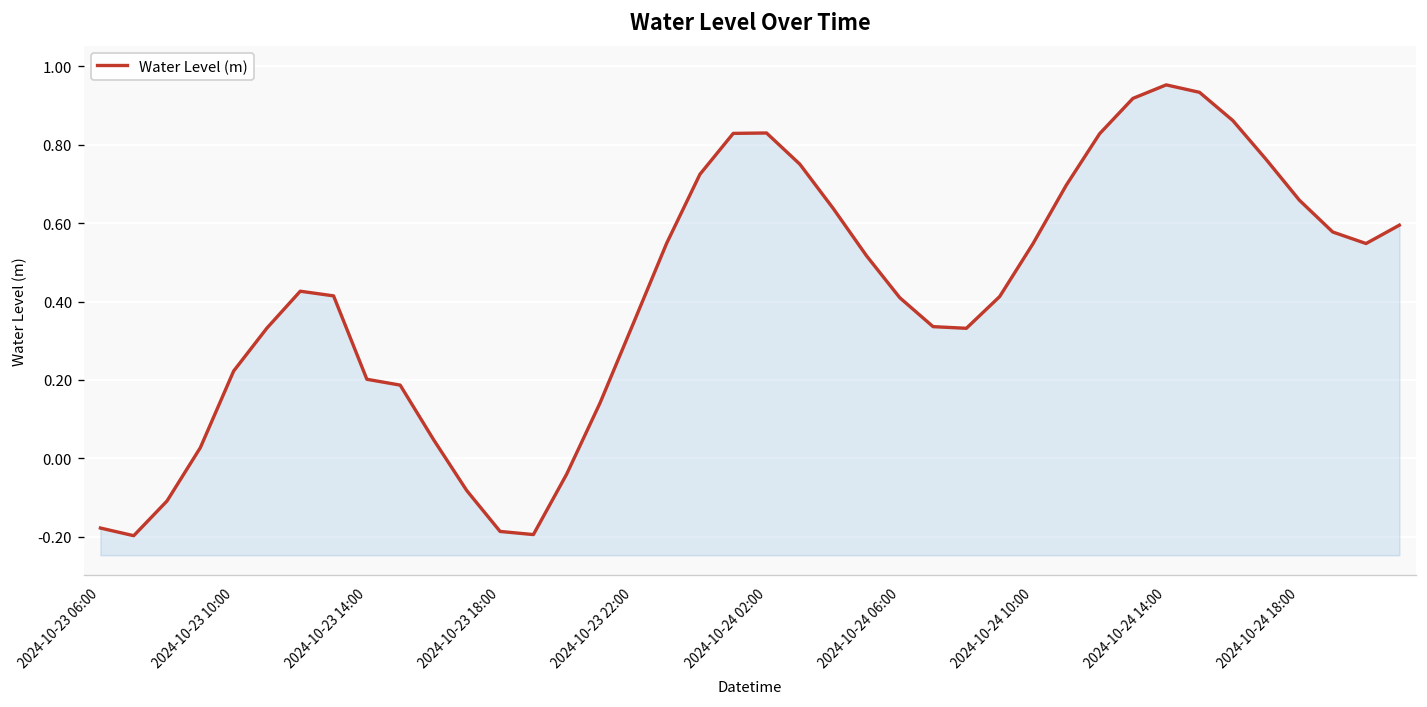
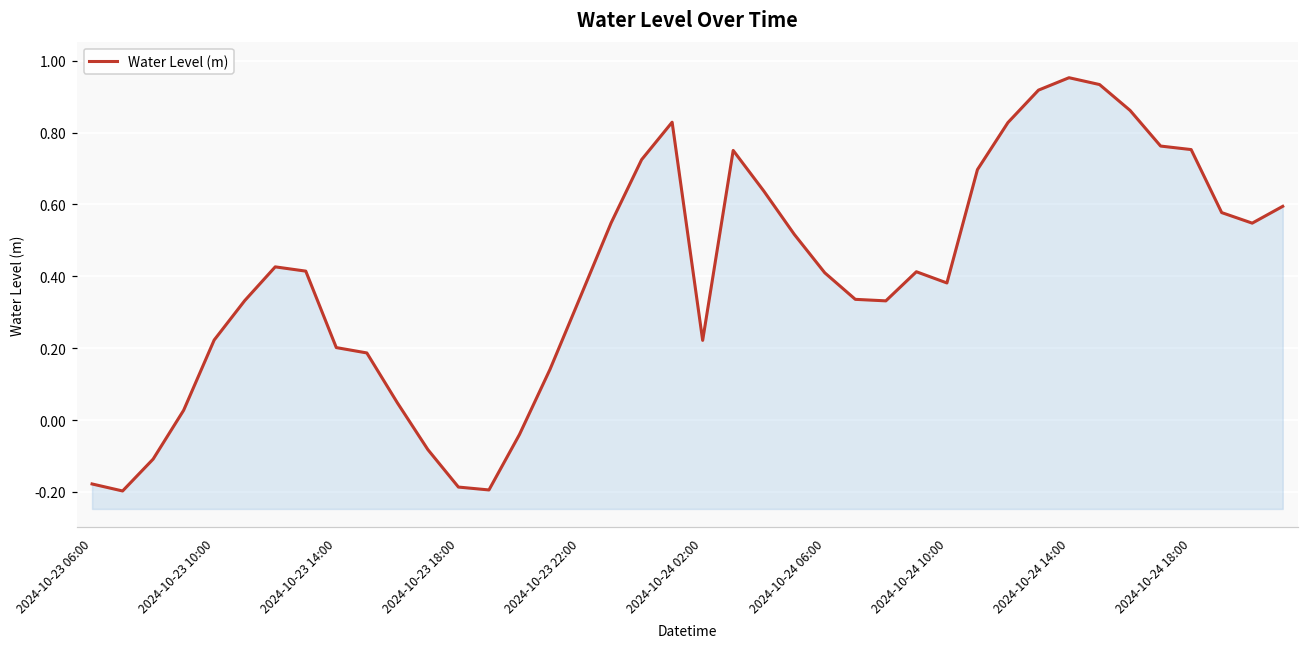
2024-10-24 02:00: 0.83 -> 0.22
2024-10-24 10:00: 0.55 -> 0.38
2024-10-24 18:00: 0.66 -> 0.75
